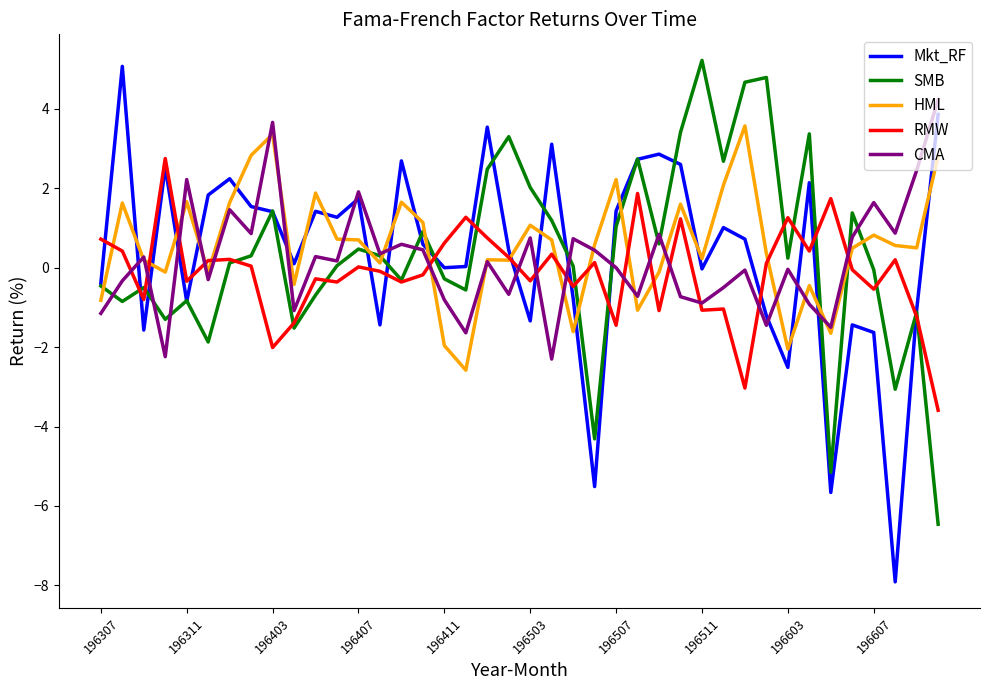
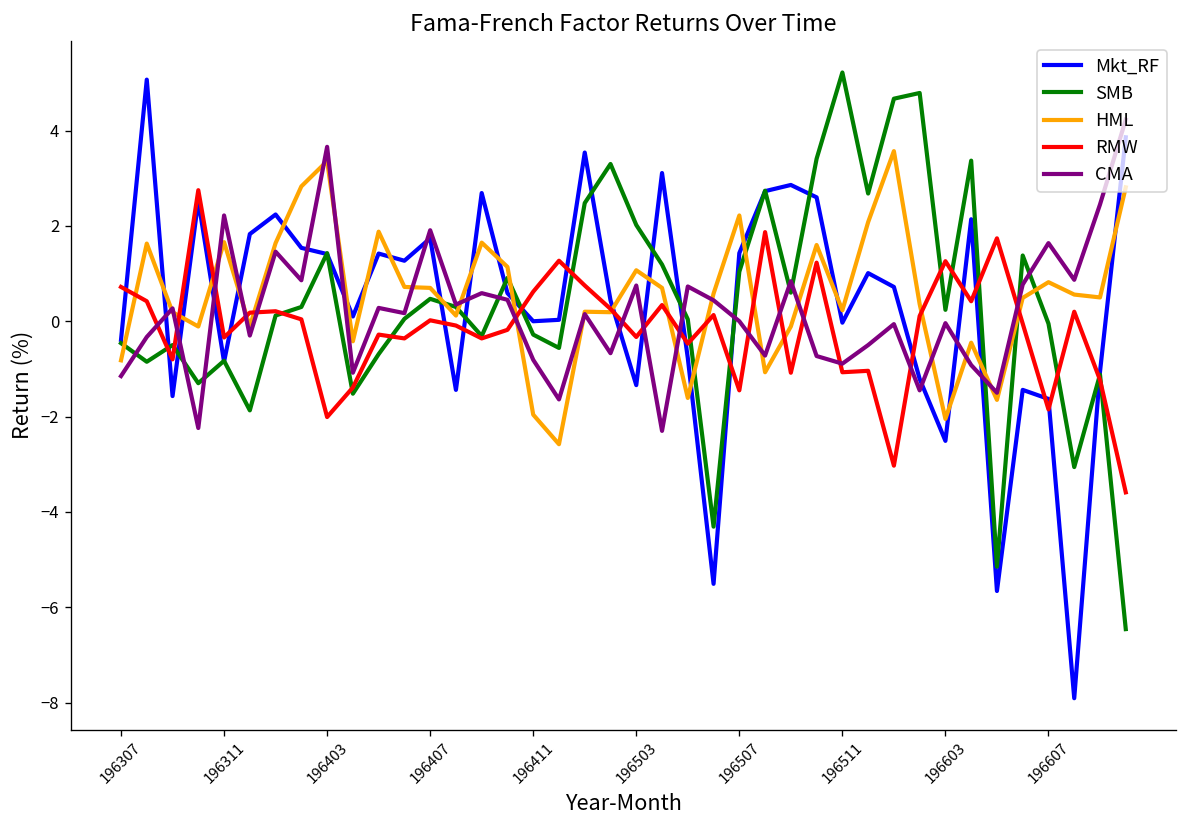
RMW, 196607: -0.5 -> -1.9
